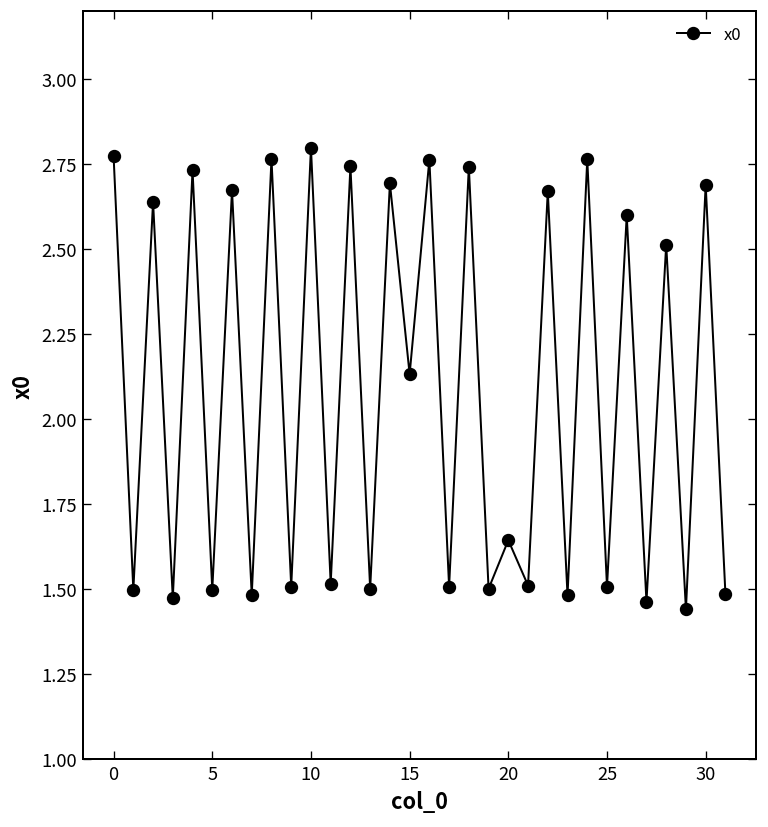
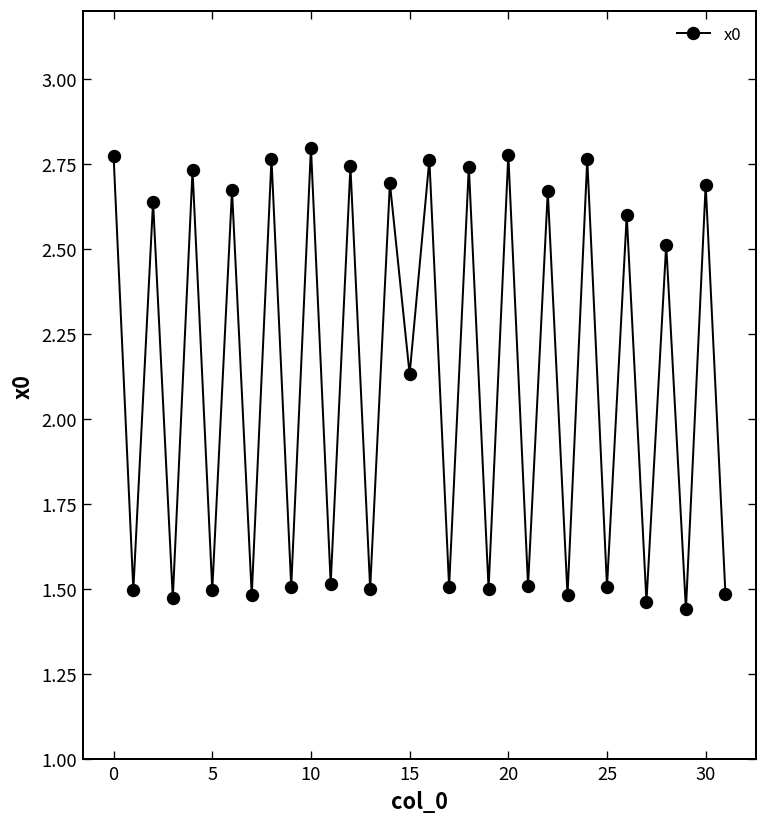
20: 1.64 -> 2.78
